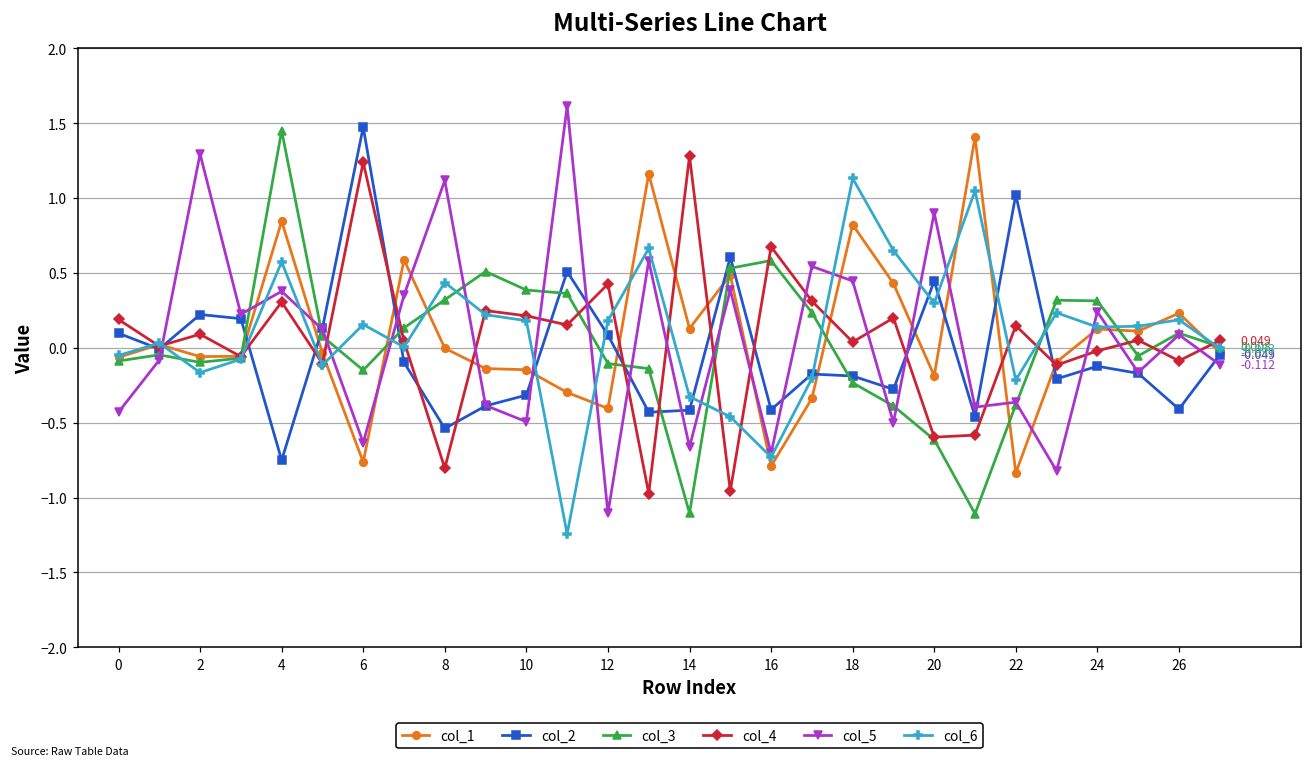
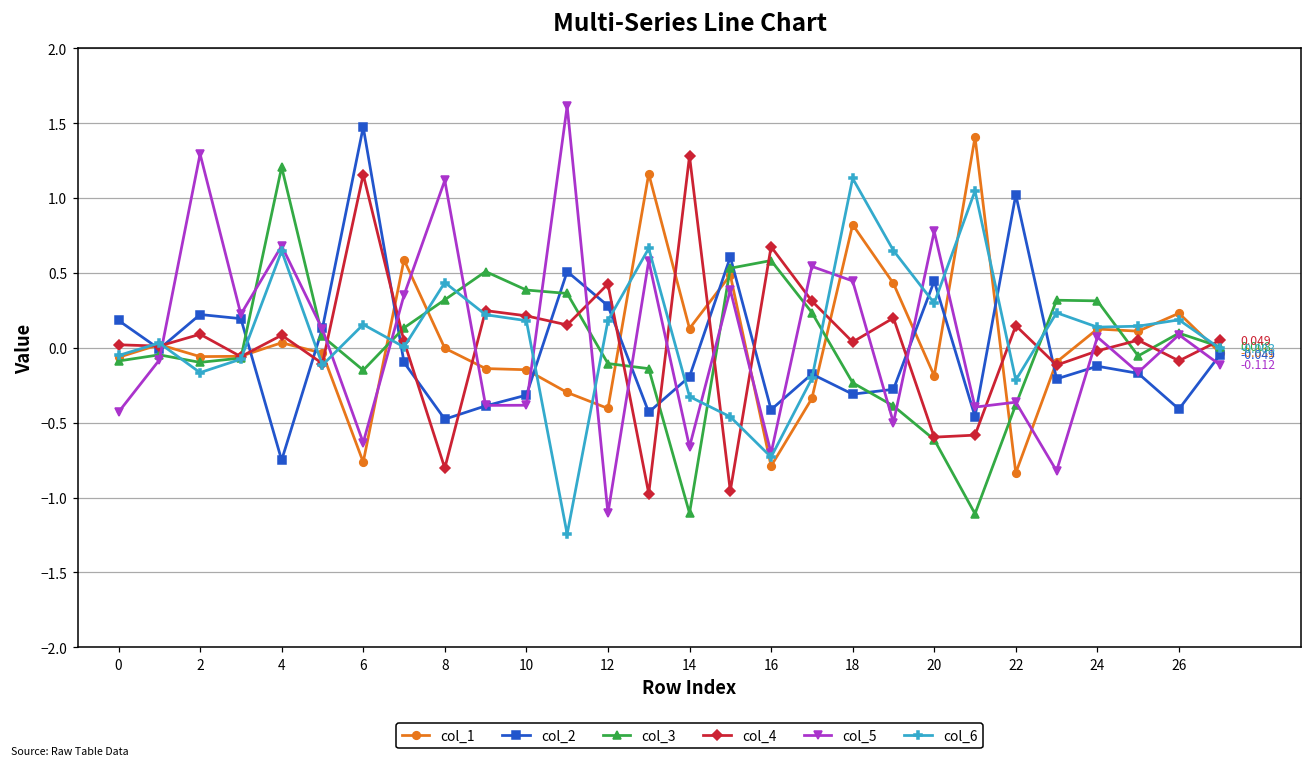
col_2, 0: 0.10 -> 0.18
col_4, 0: 0.19 -> 0.02
col_1, 4: 0.85 -> 0.03
col_3, 4: 1.45 -> 1.21
col_4, 4: 0.31 -> 0.08
col_5, 4: 0.38 -> 0.68
col_6, 4: 0.57 -> 0.65
col_4, 6: 1.24 -> 1.16
col_2, 8: -0.54 -> -0.48
col_5, 10: -0.49 -> -0.38
col_2, 12: 0.09 -> 0.28
col_2, 14: -0.42 -> -0.19
col_2, 18: -0.19 -> -0.31
col_5, 20: 0.90 -> 0.78
col_5, 24: 0.24 -> 0.07
